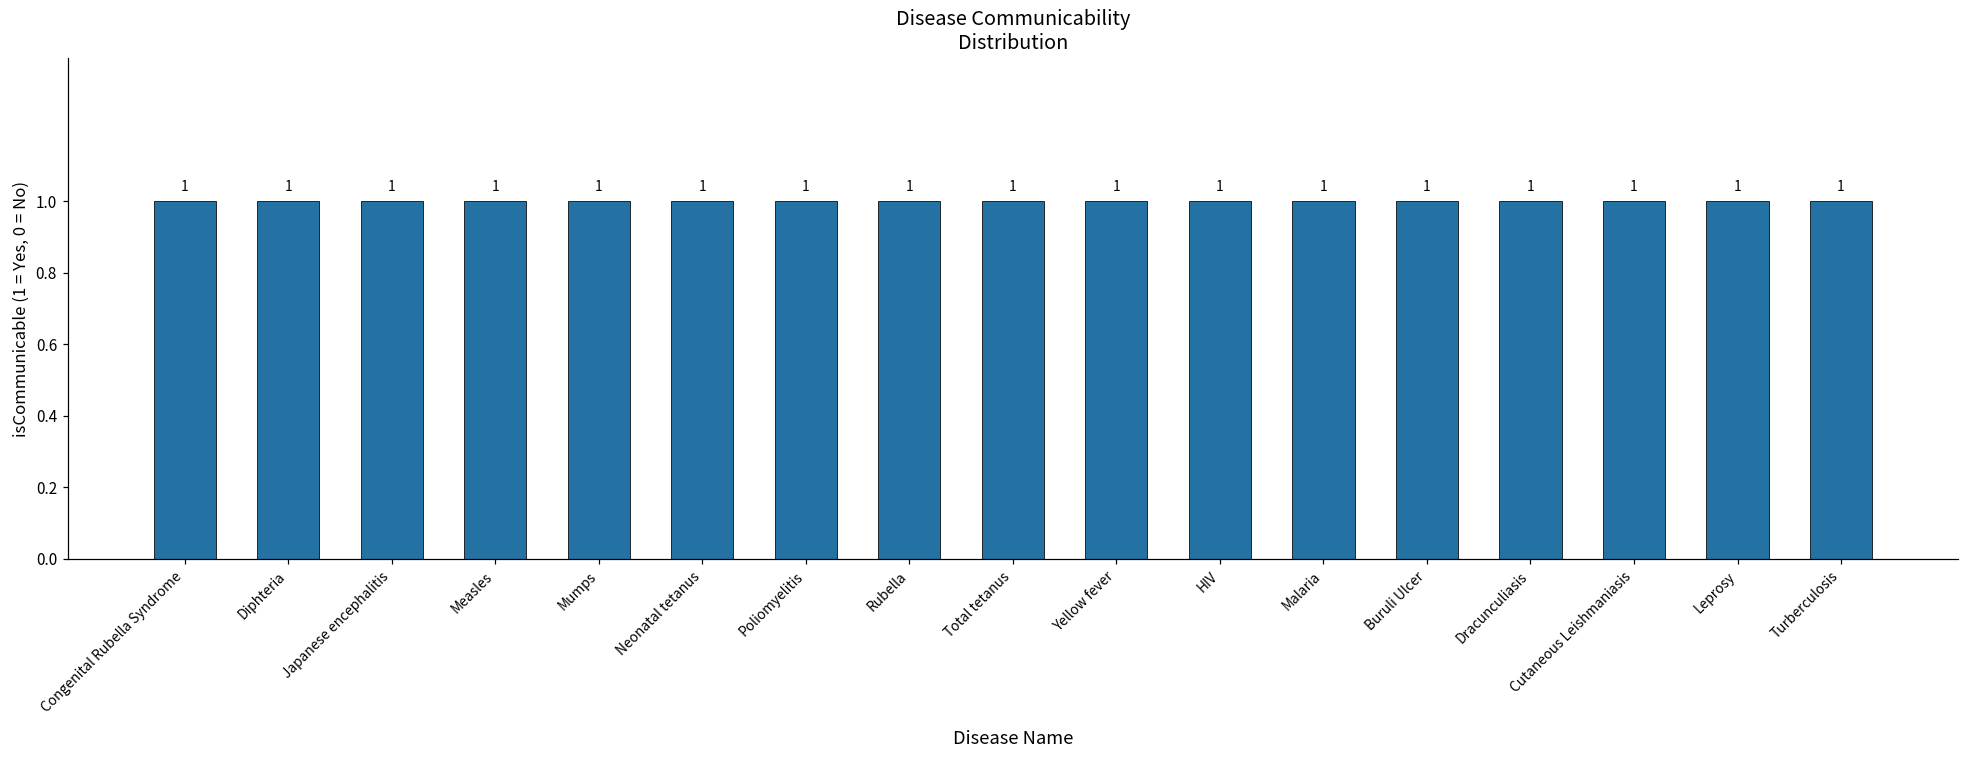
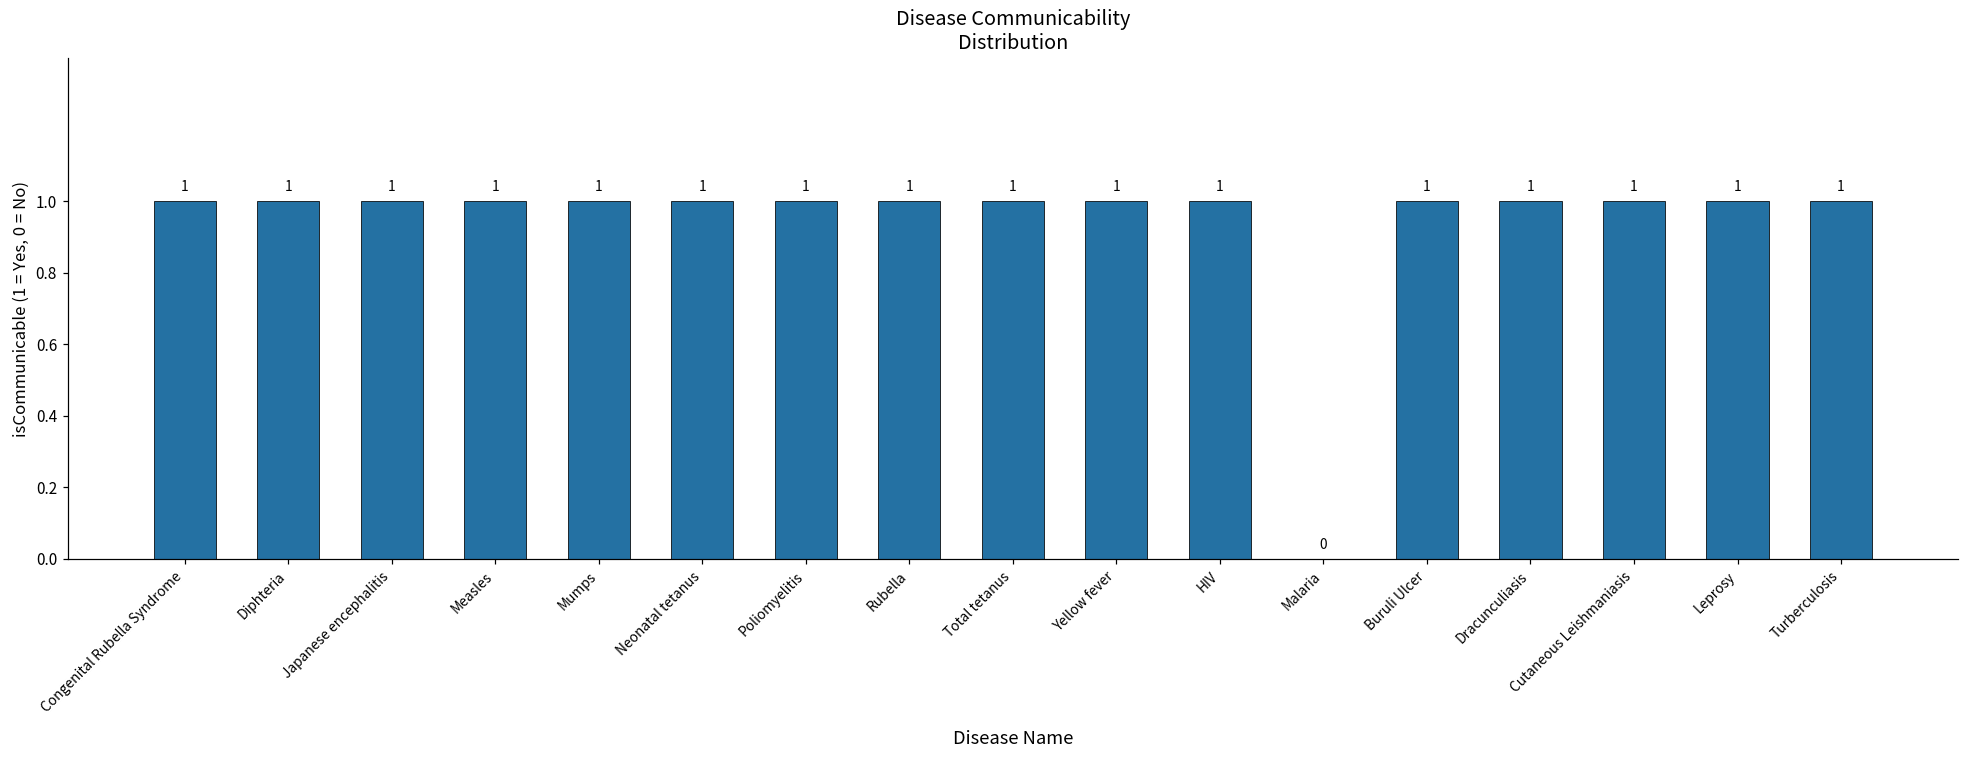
Malaria: 1 -> 0
